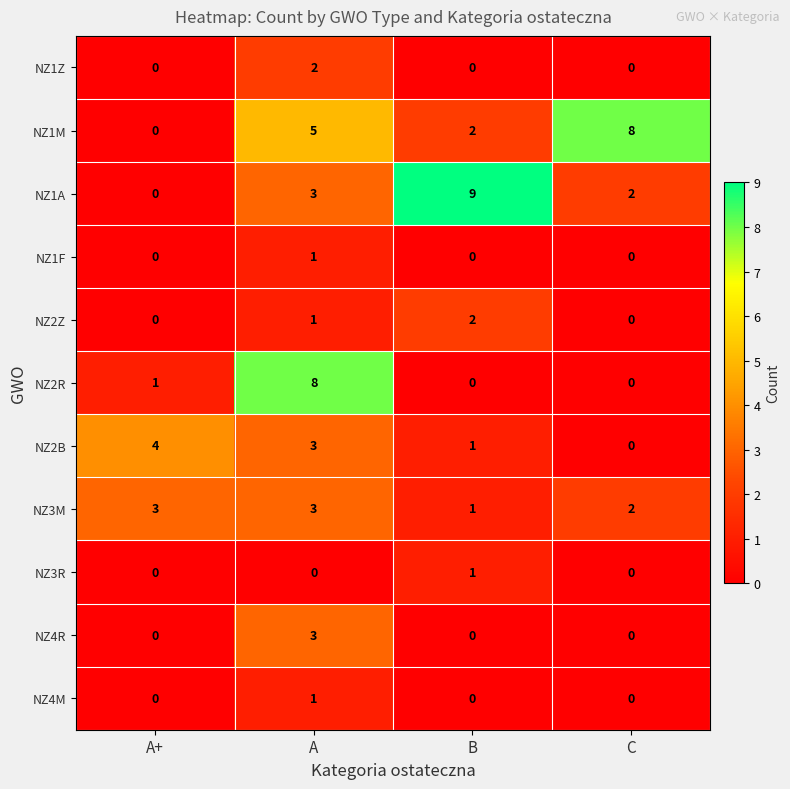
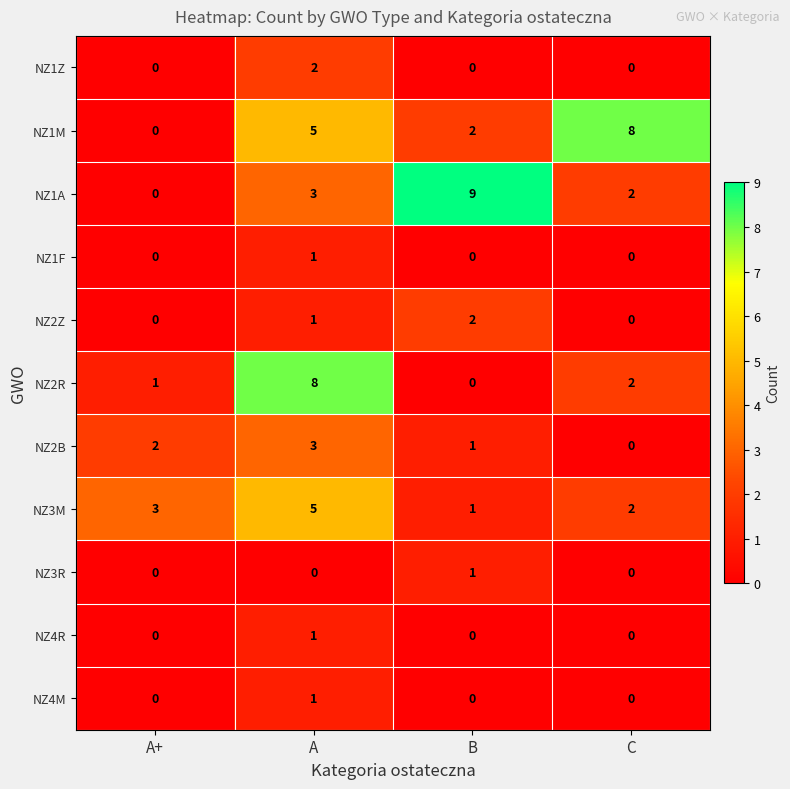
NZ2R, C: 0 -> 2
NZ2B, A+: 4 -> 2
NZ3M, A: 3 -> 5
NZ4R, A: 3 -> 1
